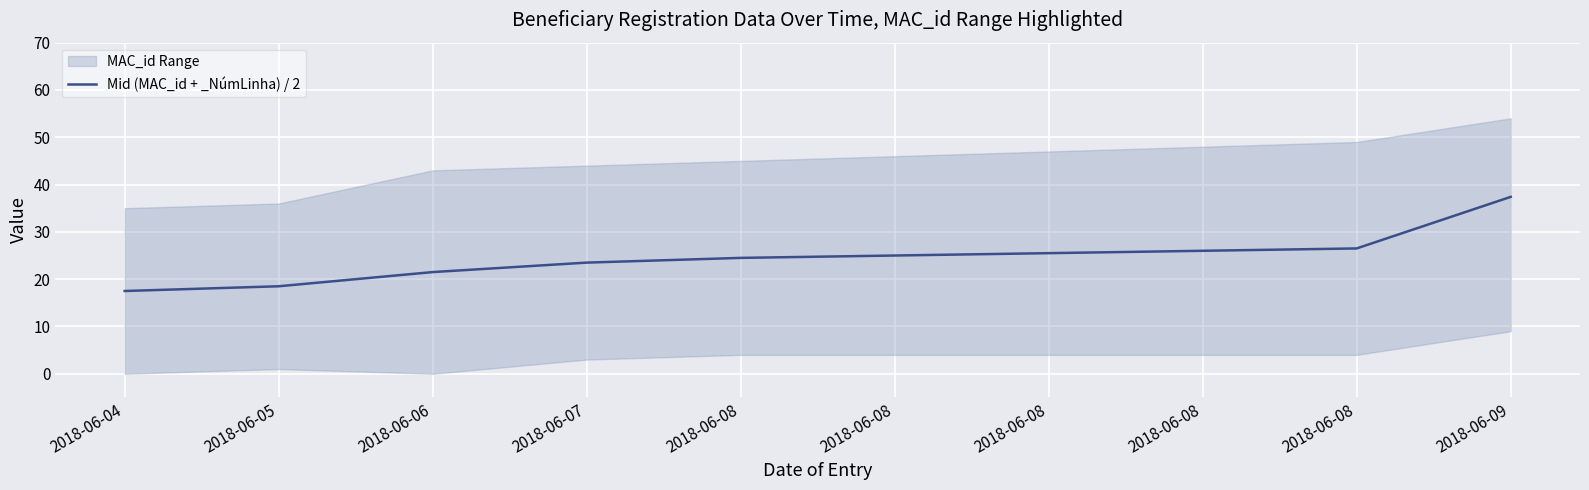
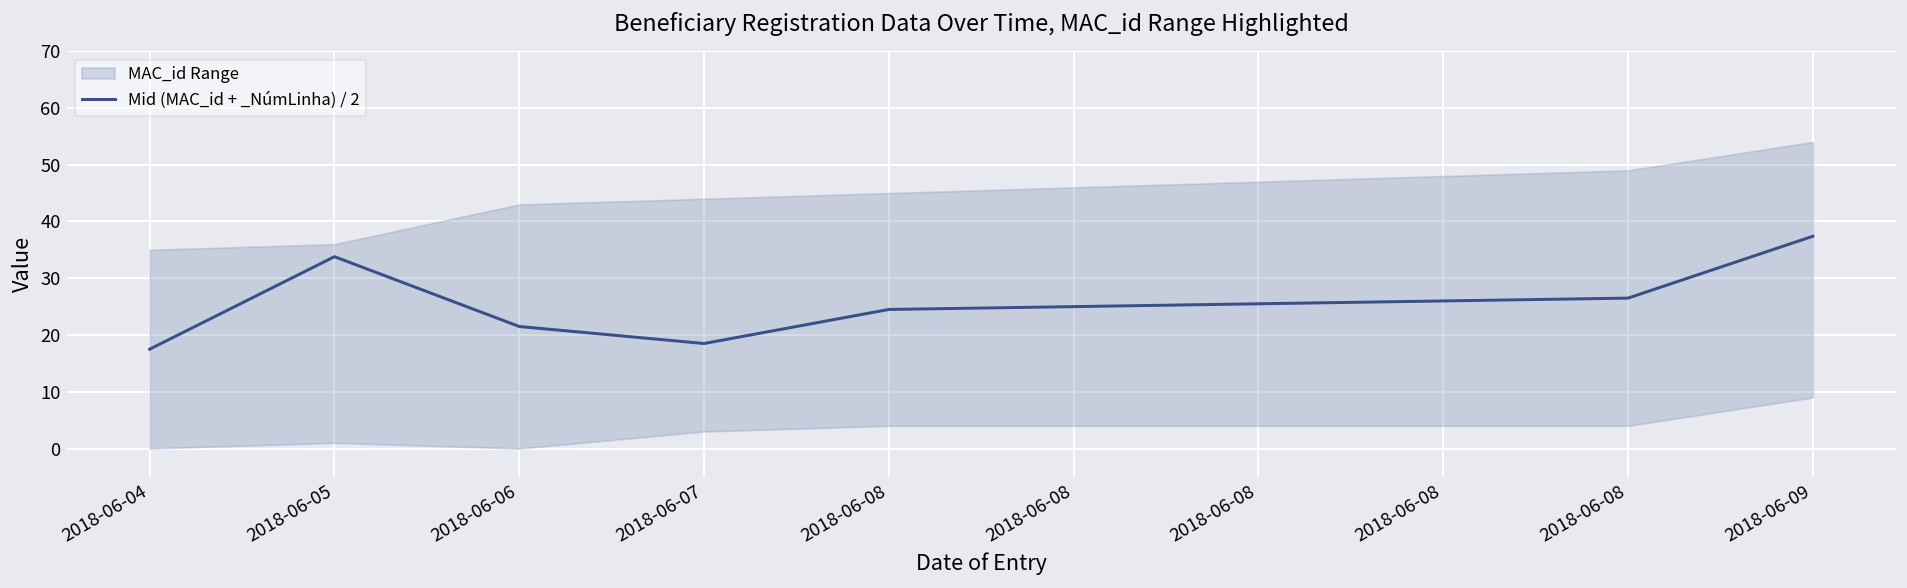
Mid (MAC_id + _NúmLinha) / 2, 2018-06-05: 19 -> 34
Mid (MAC_id + _NúmLinha) / 2, 2018-06-07: 24 -> 19
